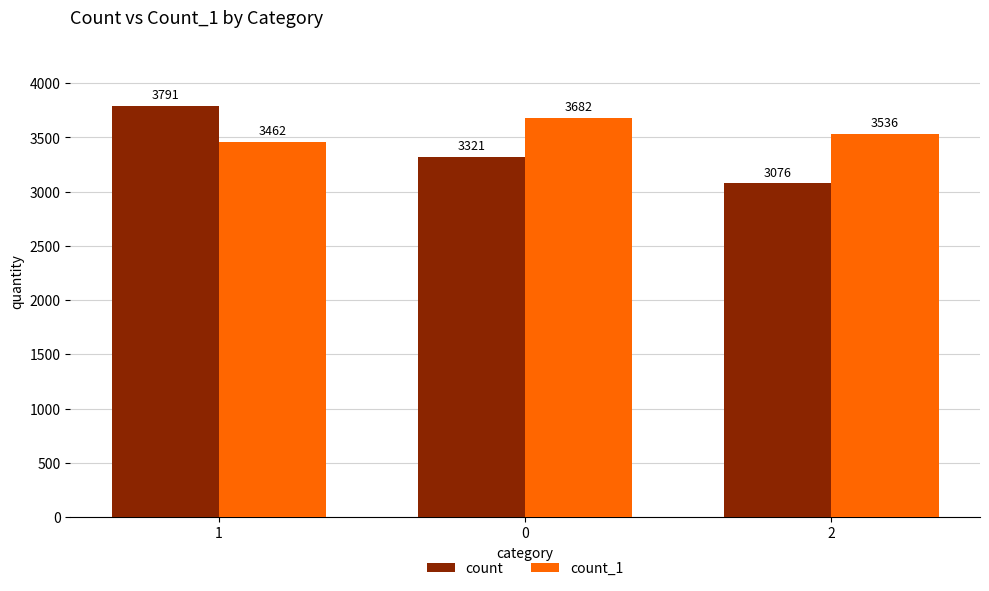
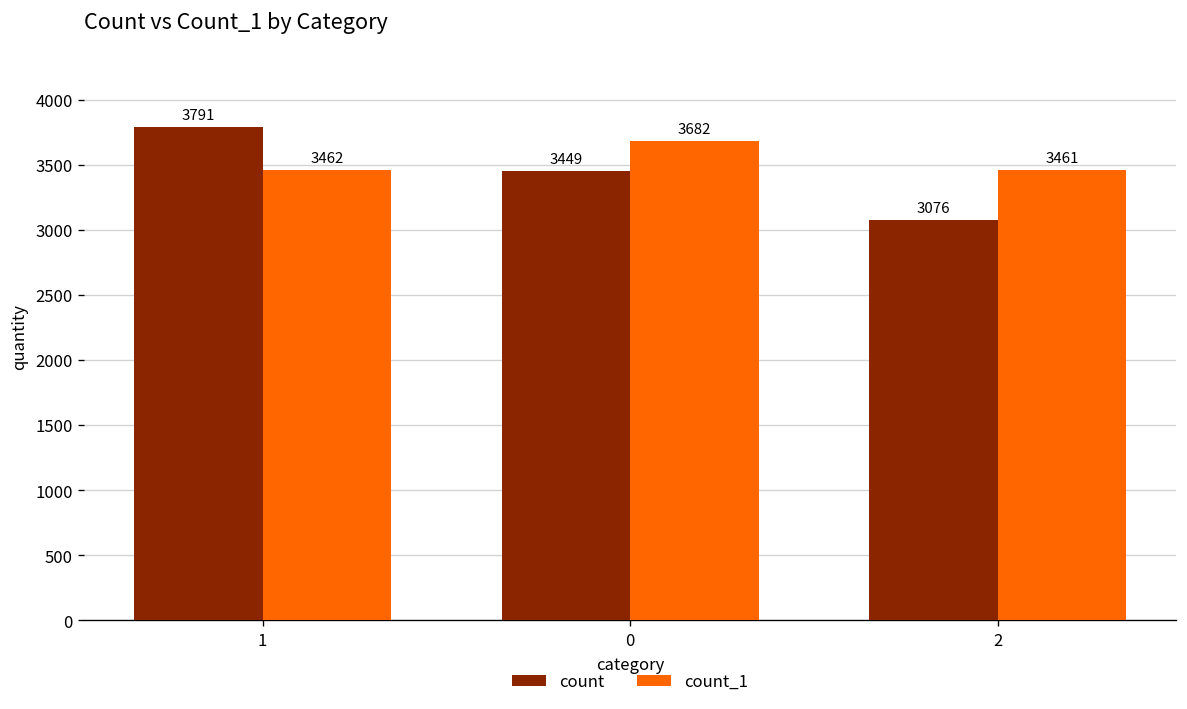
count, 0: 3321 -> 3449
count_1, 2: 3536 -> 3461
